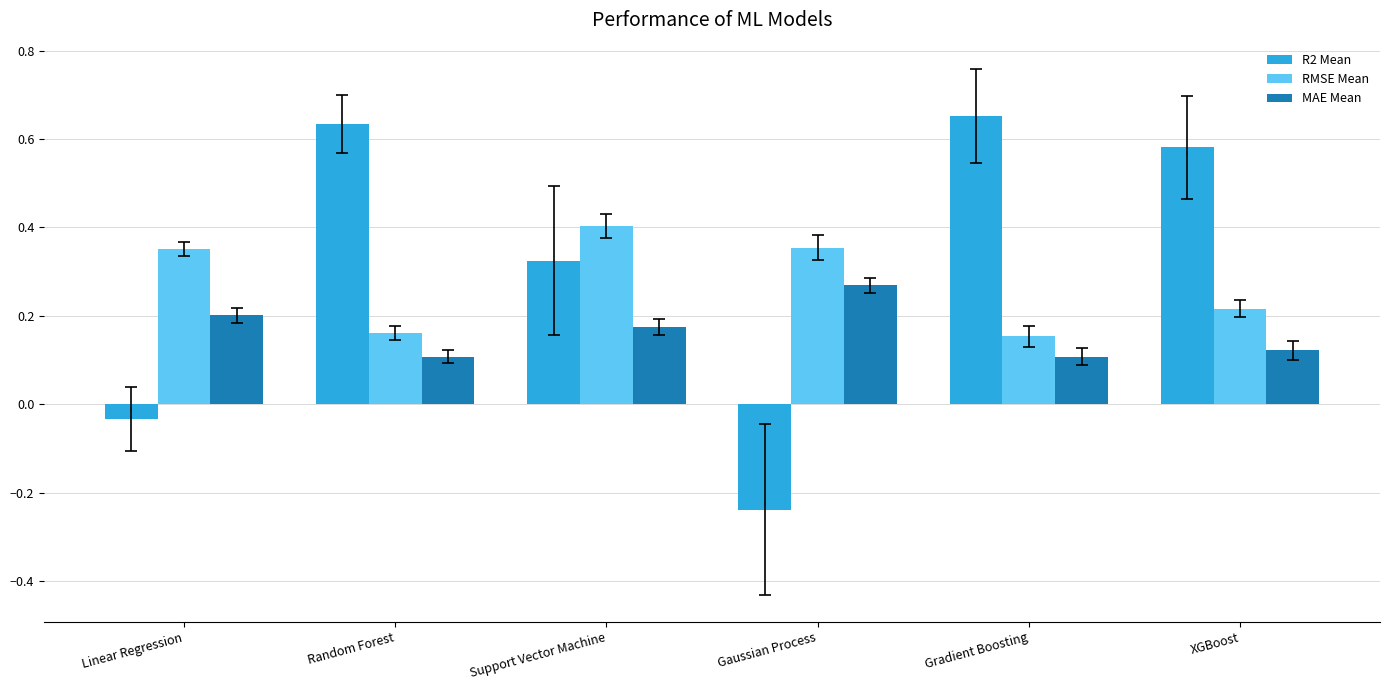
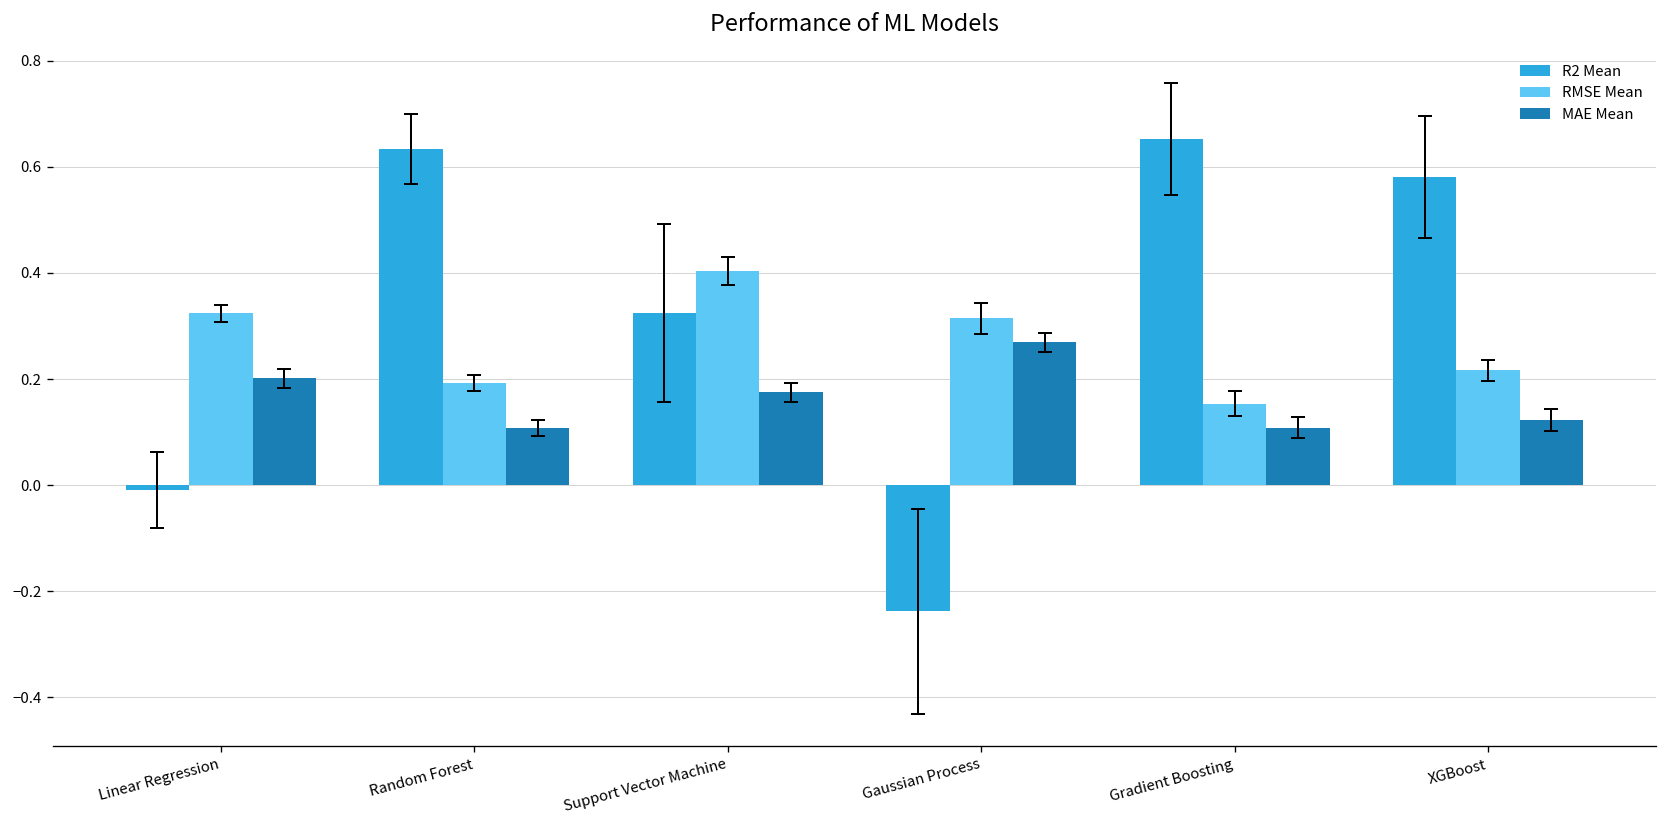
R2 Mean, Linear Regression: -0.03 -> -0.01
RMSE Mean, Linear Regression: 0.35 -> 0.32
RMSE Mean, Random Forest: 0.16 -> 0.19
RMSE Mean, Gaussian Process: 0.35 -> 0.31
